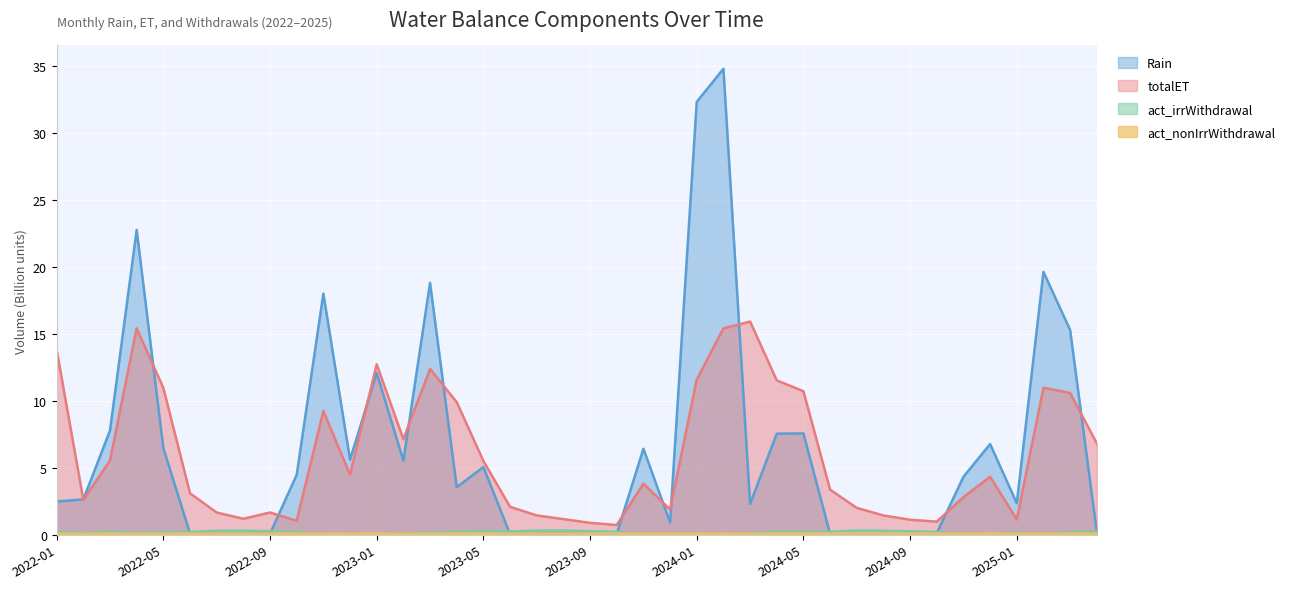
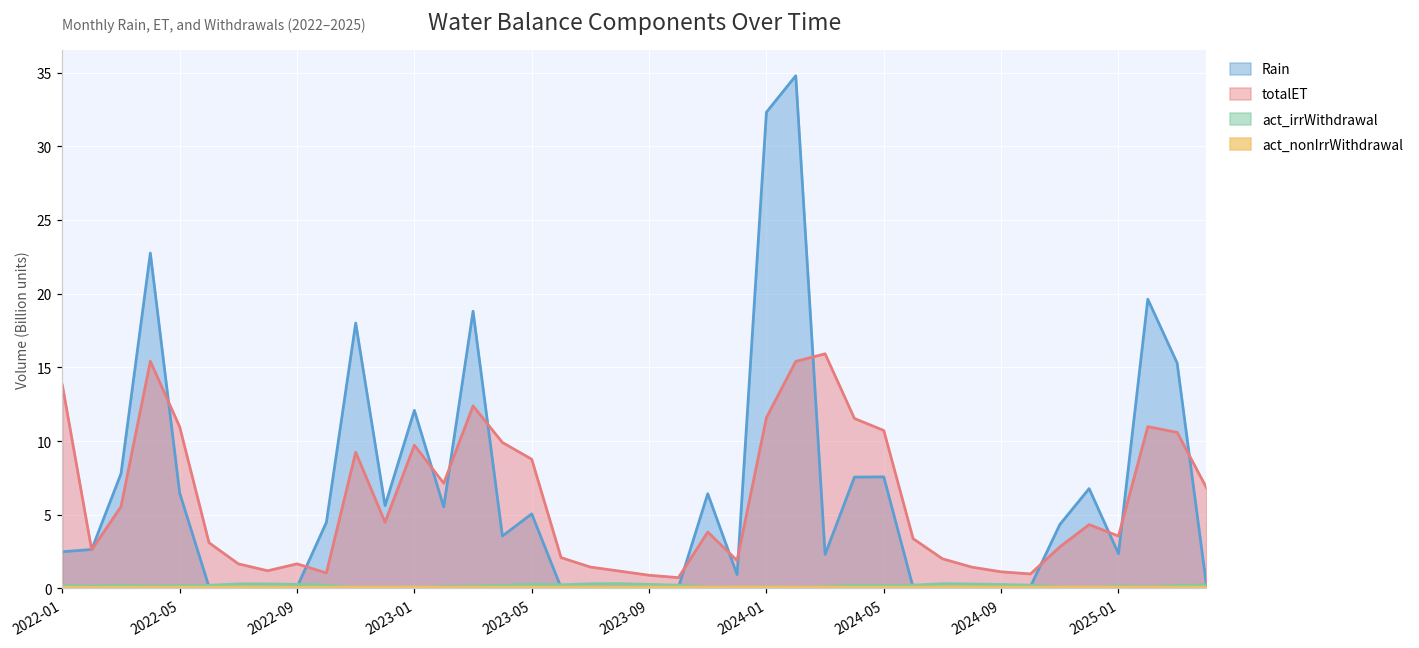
totalET, 2023-01: 12.7 -> 9.7
totalET, 2023-05: 5.5 -> 8.8
totalET, 2025-01: 1.2 -> 3.6
